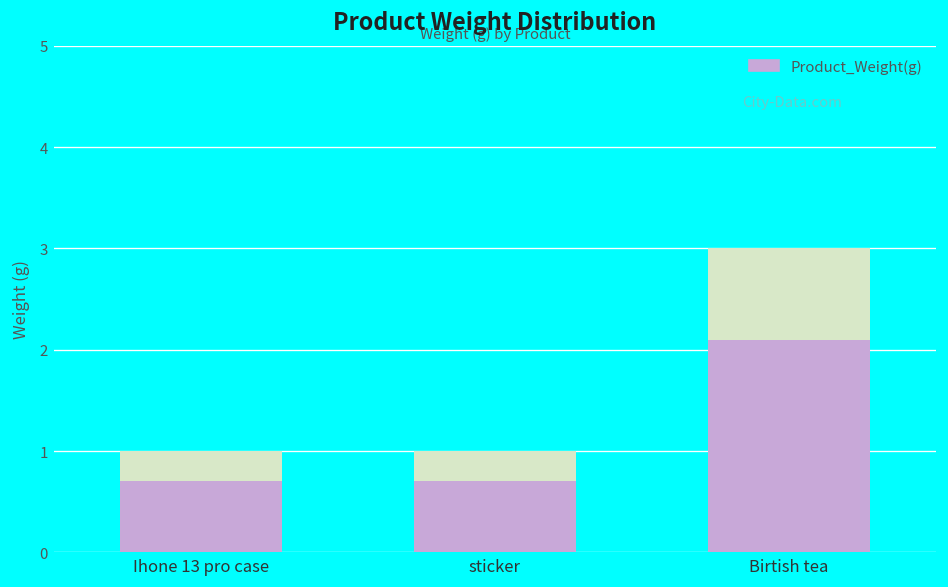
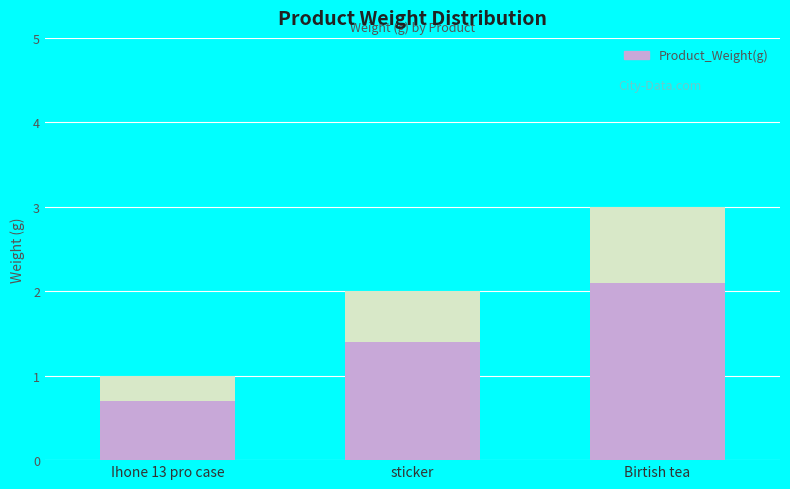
Product_Weight(g), sticker: 1 -> 2
